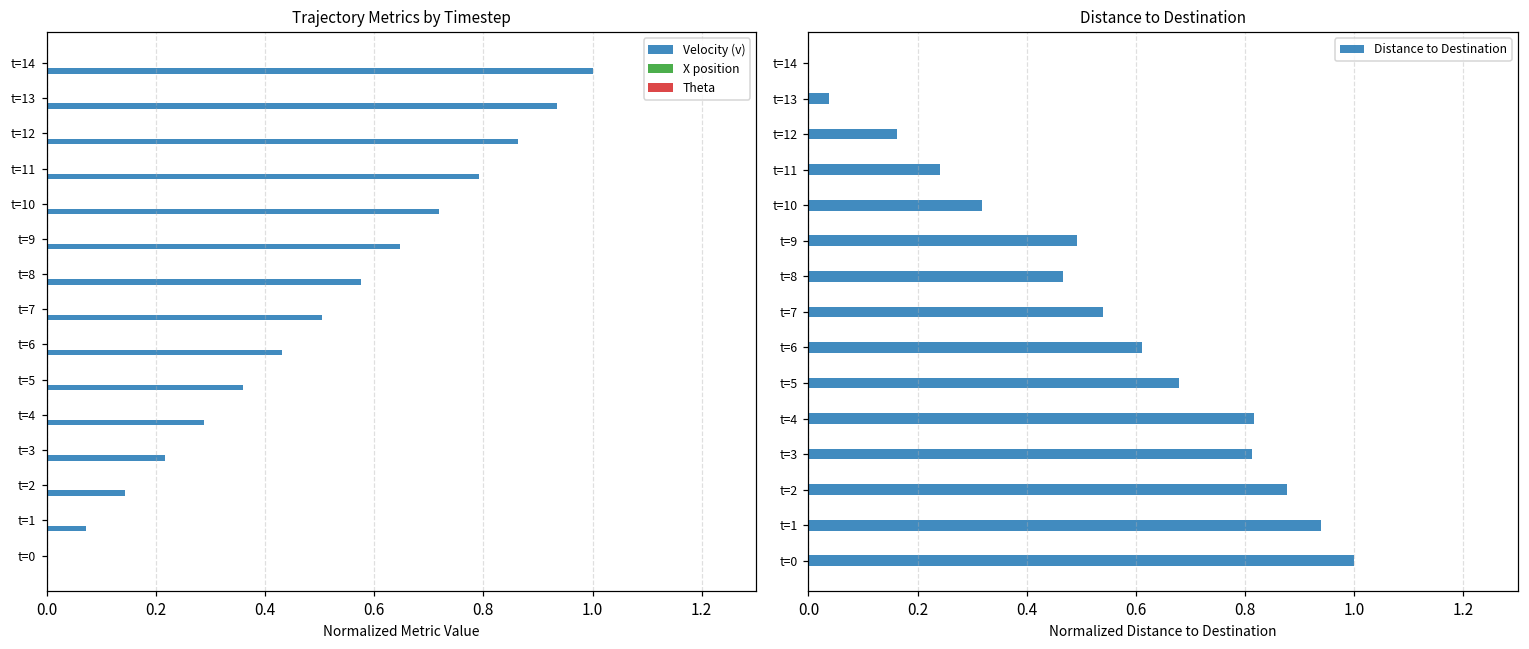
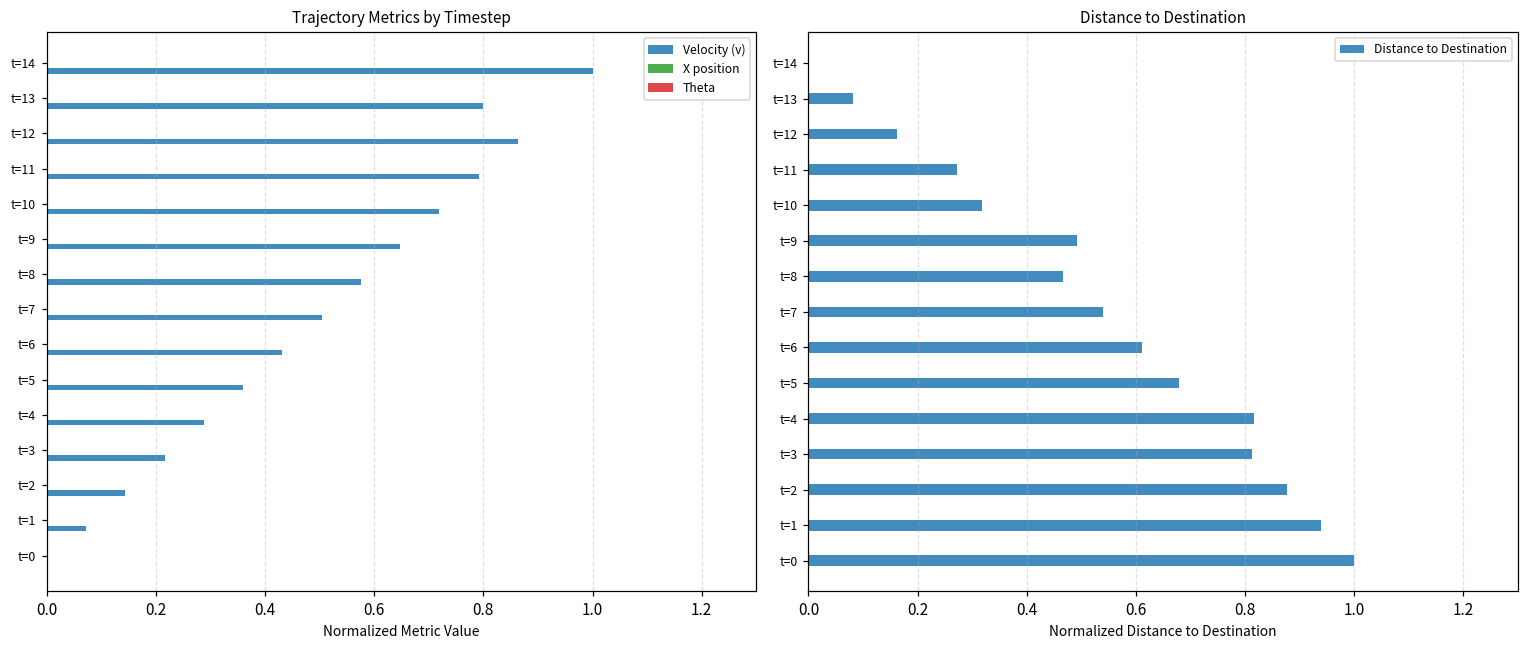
Trajectory Metrics by Timestep, Velocity (v), t=13: 0.94 -> 0.80
Distance to Destination, t=13: 0.04 -> 0.08
Distance to Destination, t=11: 0.24 -> 0.27
